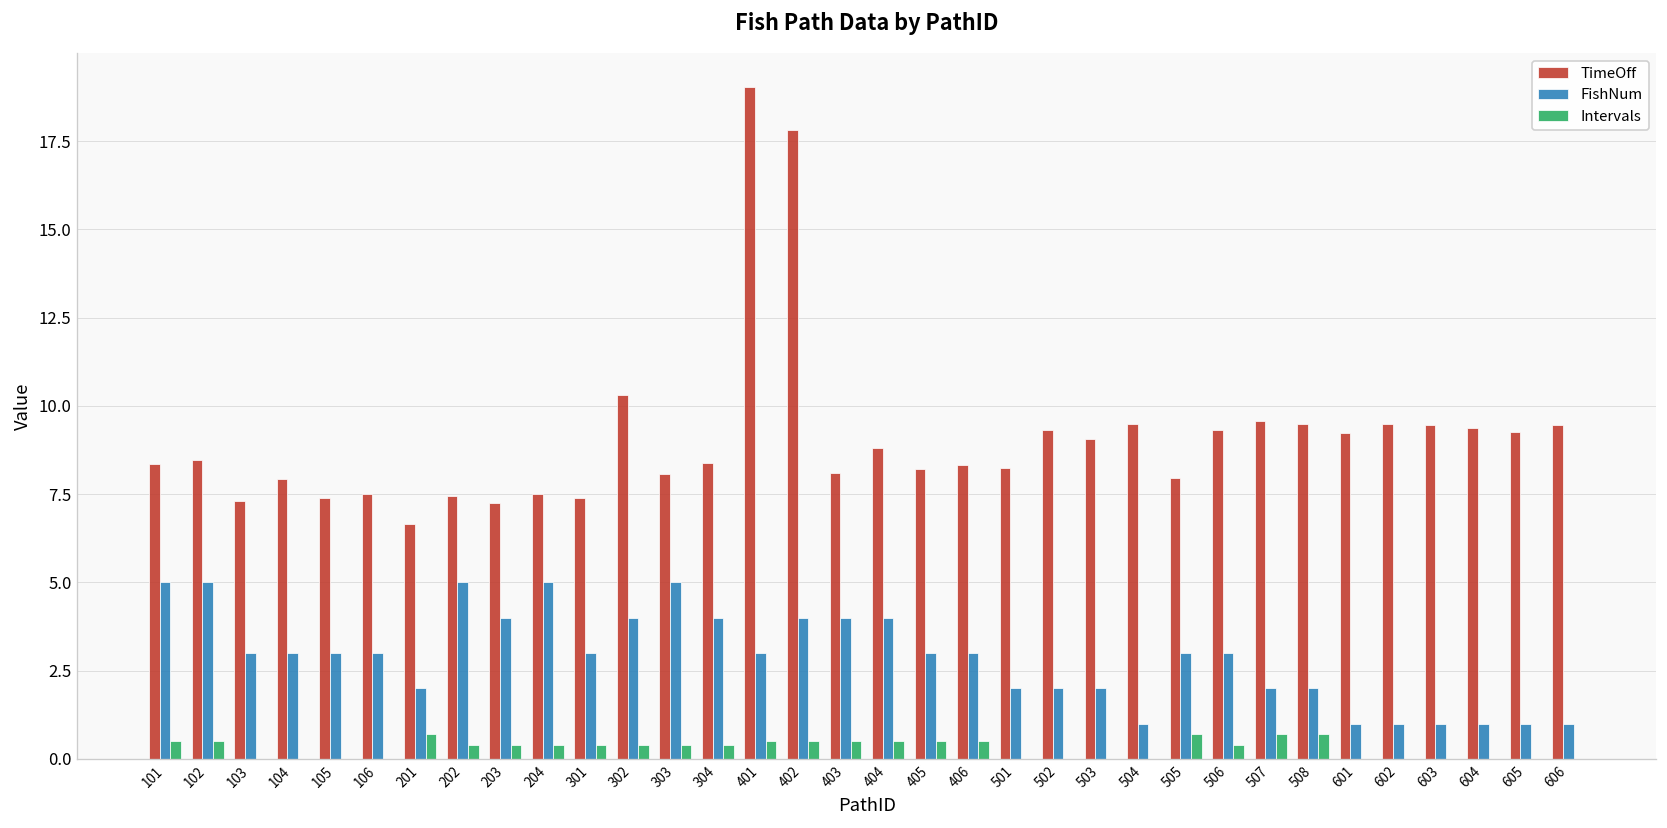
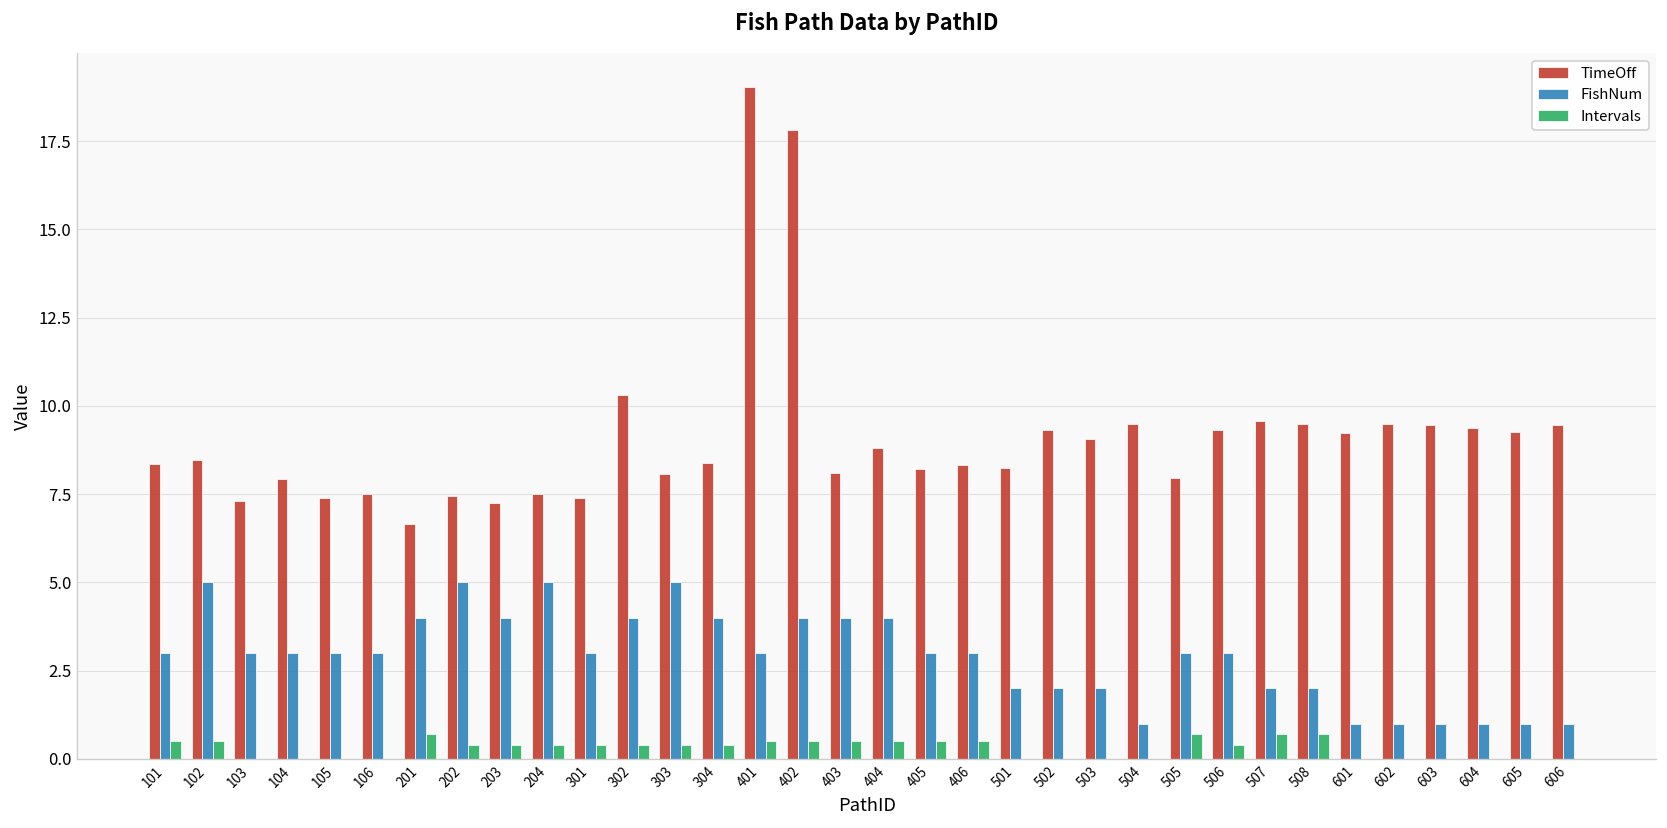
FishNum, 101: 5 -> 3
FishNum, 201: 2 -> 4
